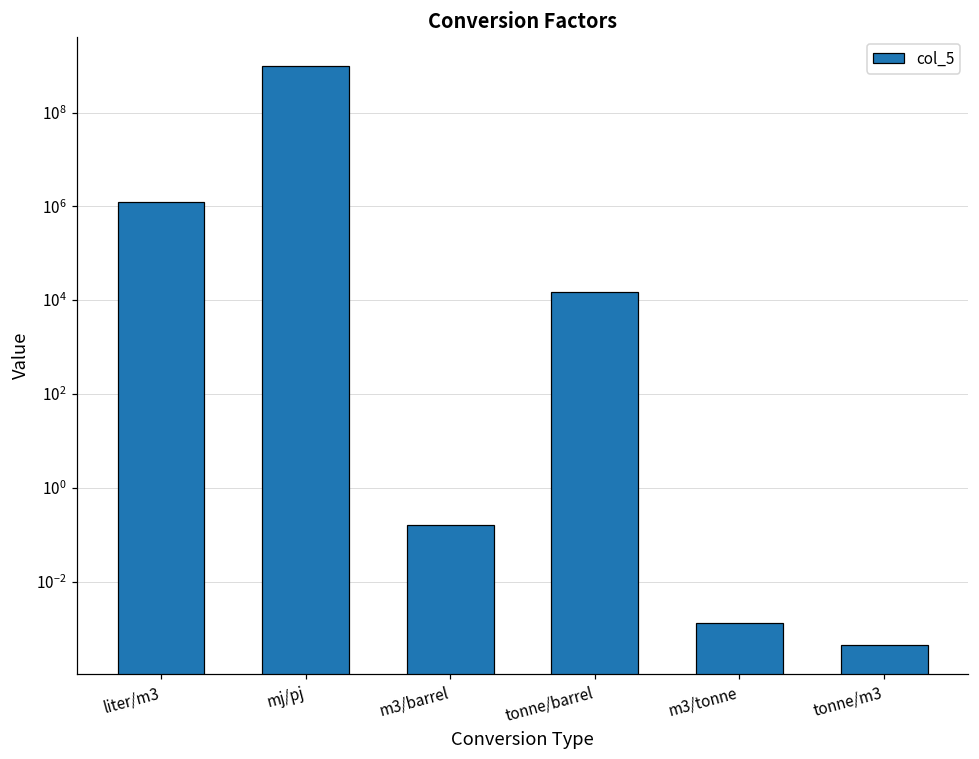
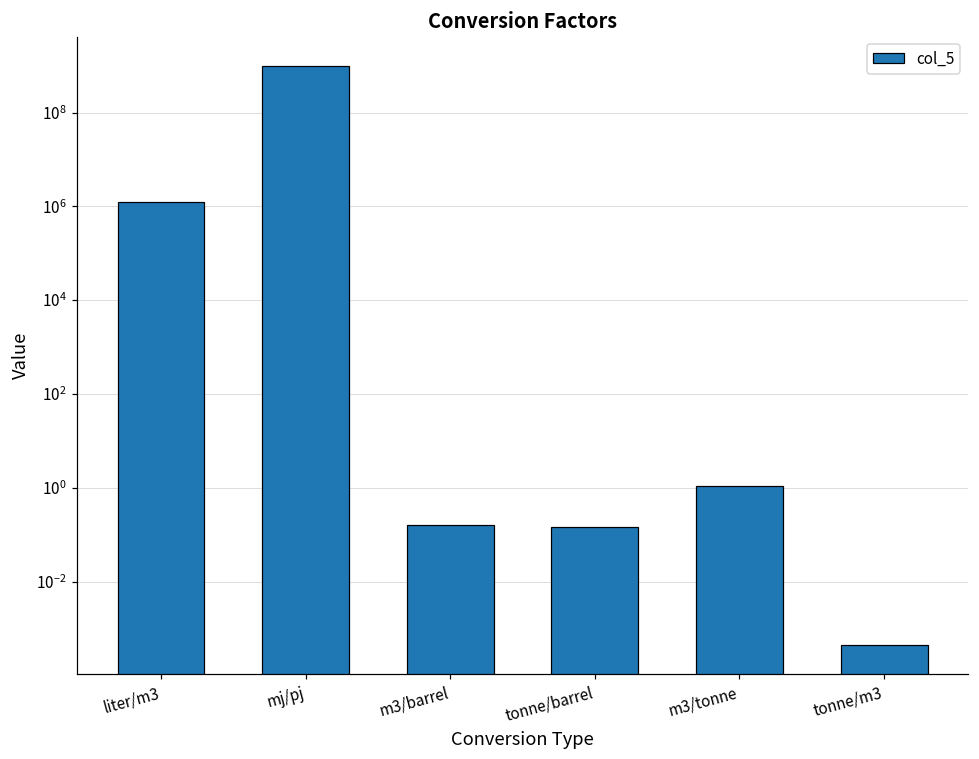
tonne/barrel: 15000 -> 0.14
m3/tonne: 0.0013 -> 1.1
